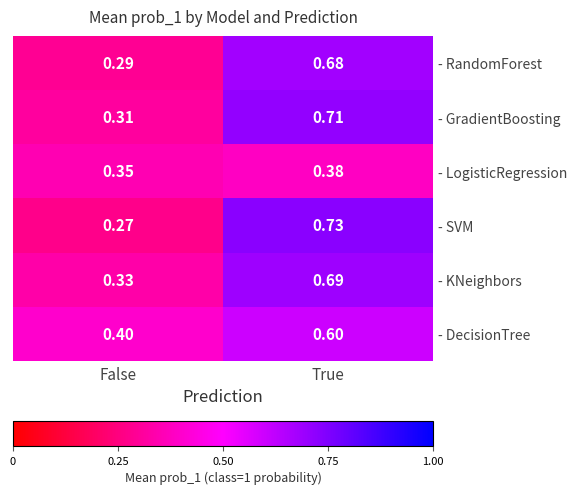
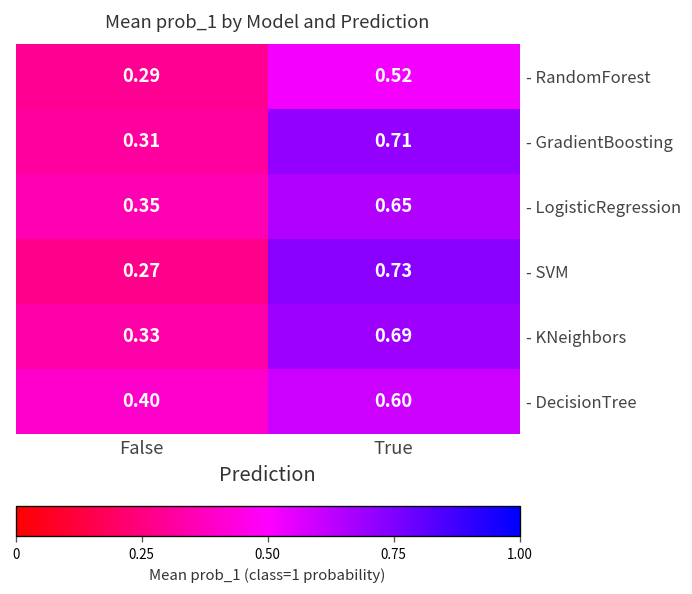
- RandomForest, True: 0.68 -> 0.52
- LogisticRegression, True: 0.38 -> 0.65
